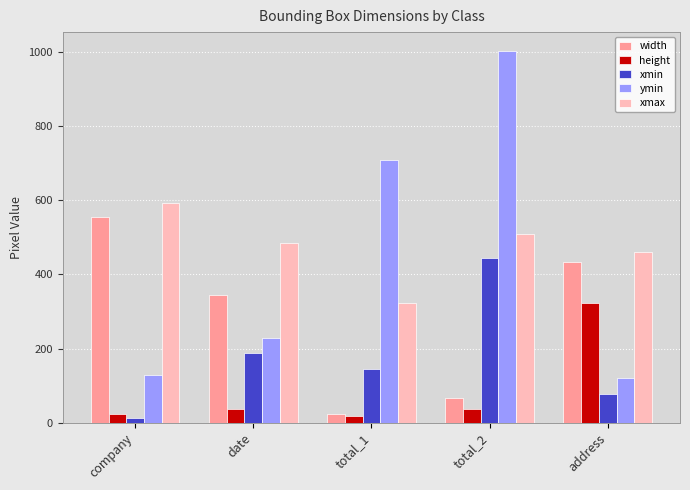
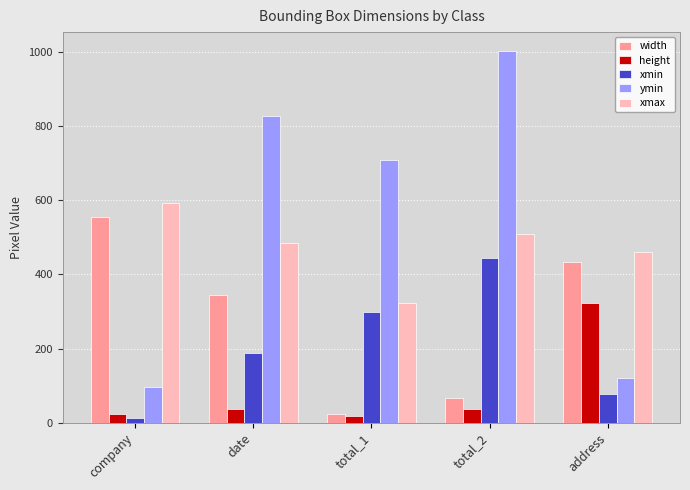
ymin, company: 130 -> 100
ymin, date: 230 -> 830
xmin, total_1: 140 -> 300
